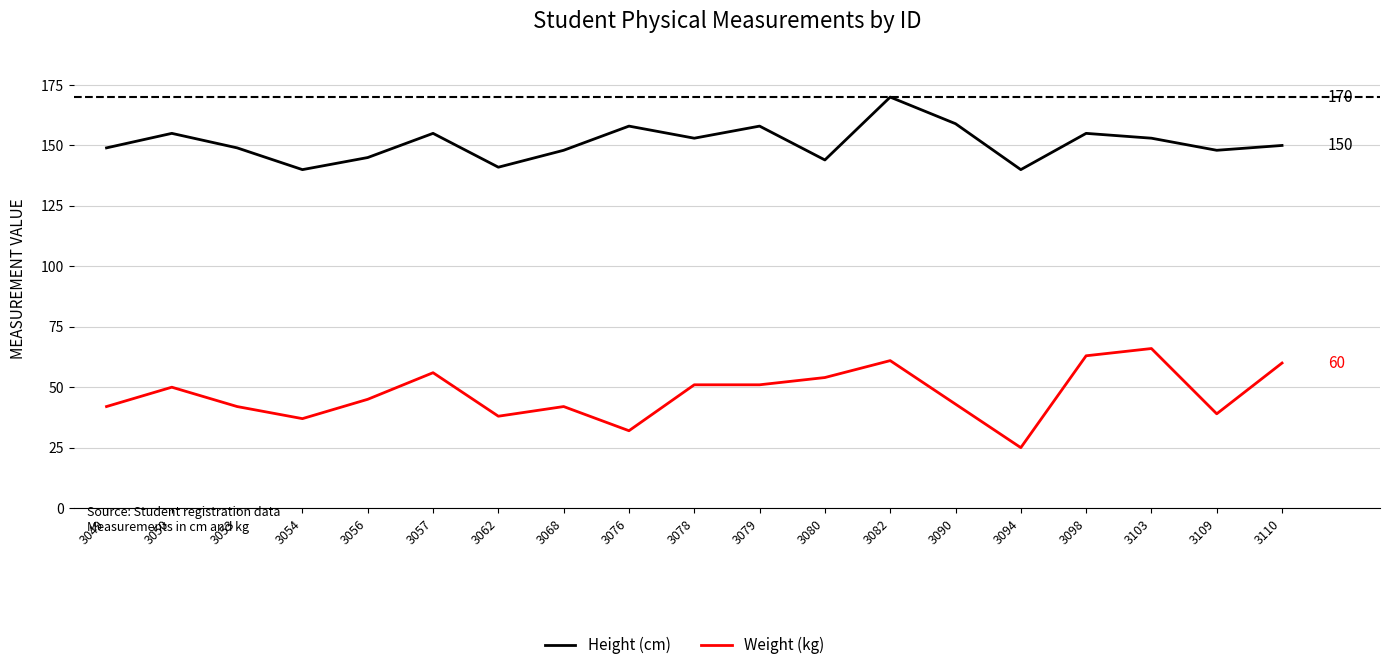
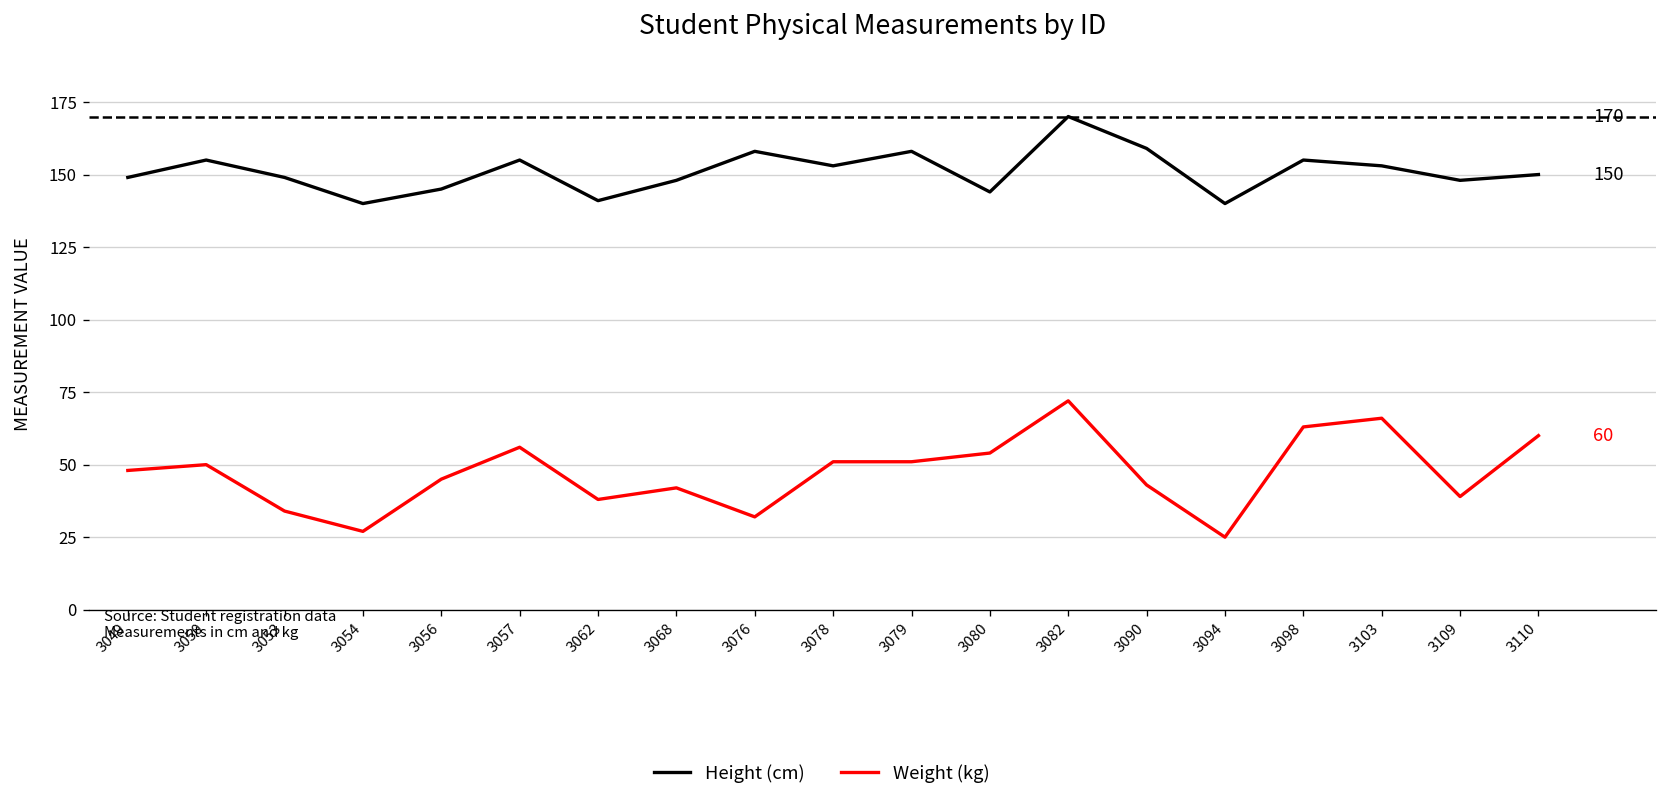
Weight (kg), 3049: 42 -> 48
Weight (kg), 3053: 42 -> 34
Weight (kg), 3054: 37 -> 27
Weight (kg), 3082: 61 -> 72
